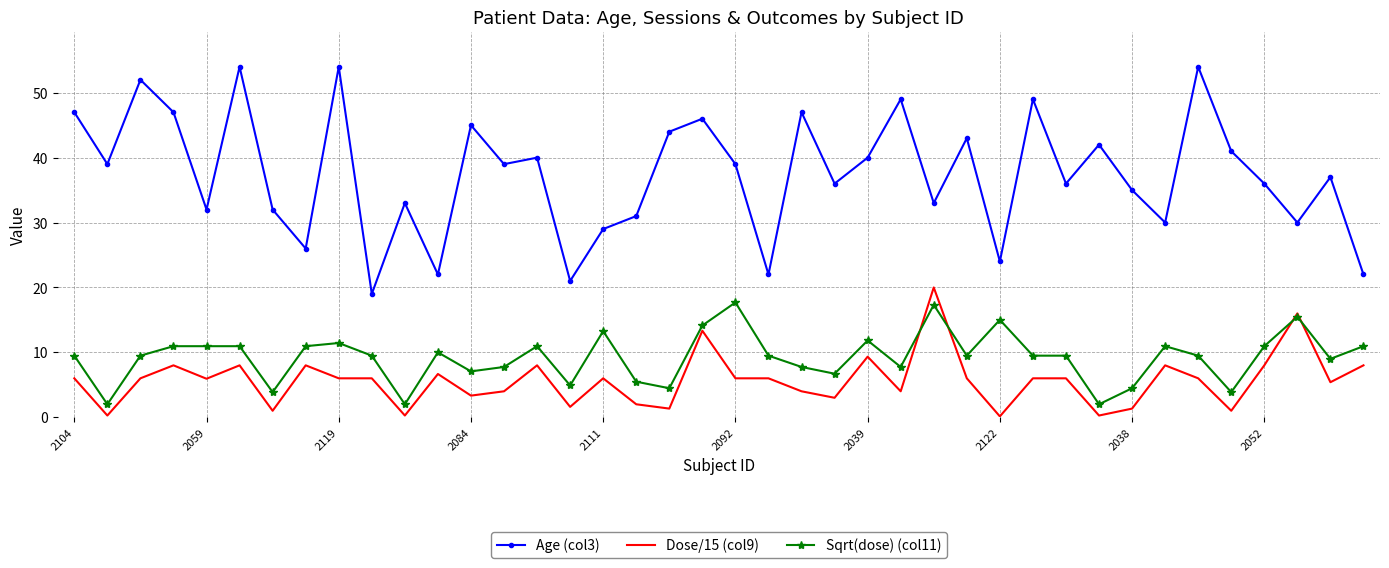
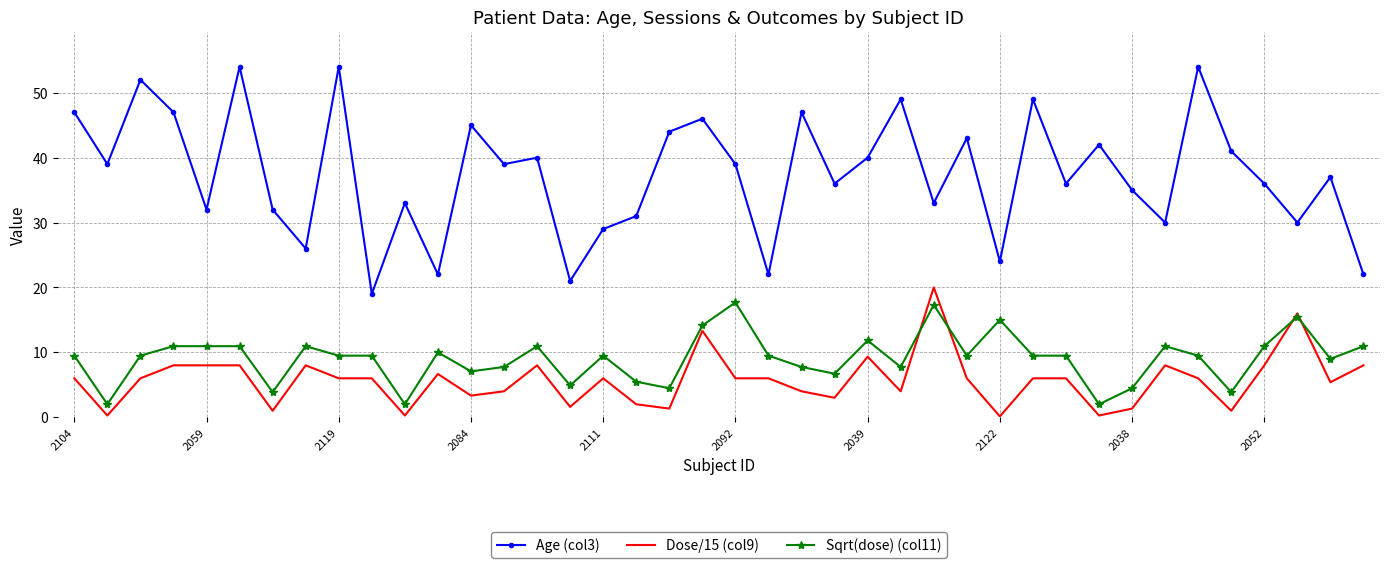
Dose/15 (col9), 2059: 6 -> 8
Sqrt(dose) (col11), 2119: 11 -> 9
Sqrt(dose) (col11), 2111: 13 -> 9
